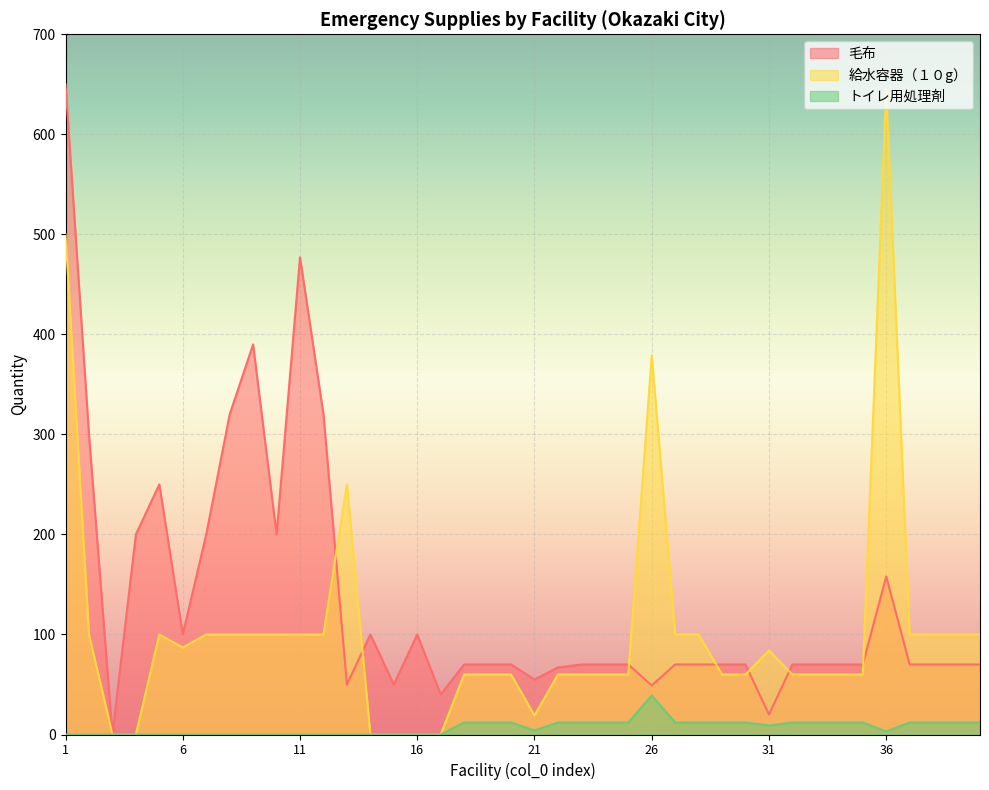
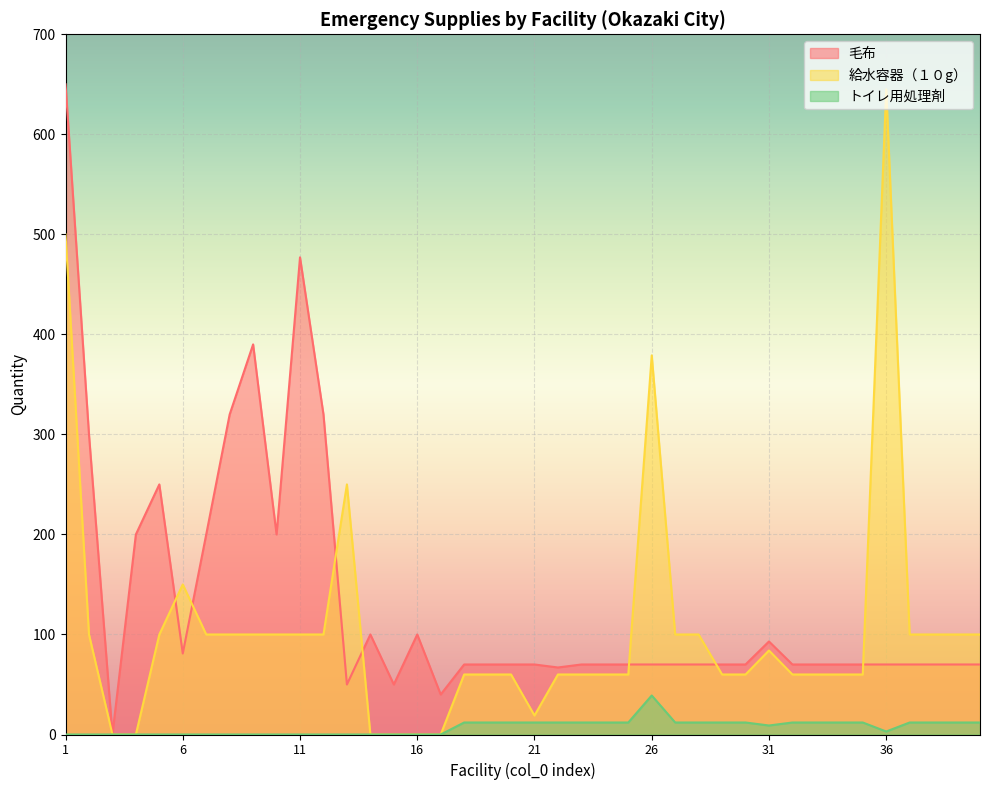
毛布, 6: 100 -> 81
給水容器（１０g）, 6: 87 -> 150
毛布, 21: 55 -> 70
トイレ用処理剤, 21: 4 -> 12
毛布, 26: 49 -> 70
毛布, 31: 20 -> 93
毛布, 36: 158 -> 70
